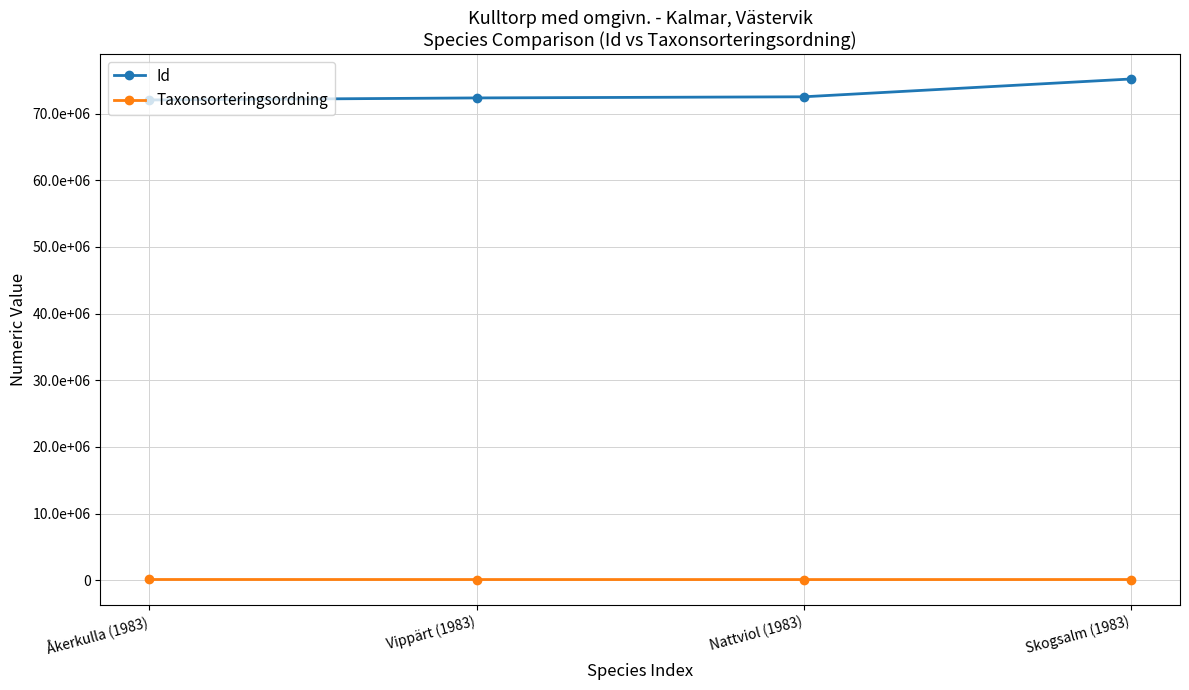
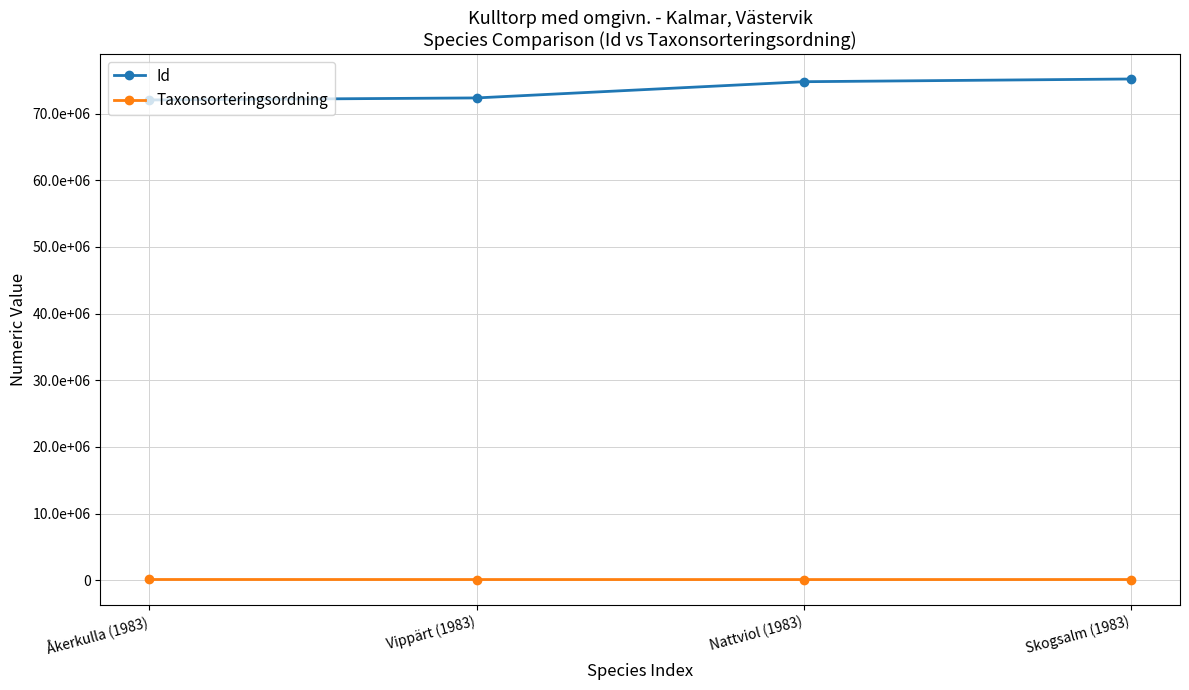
Id, Nattviol (1983): 73000000 -> 75000000
